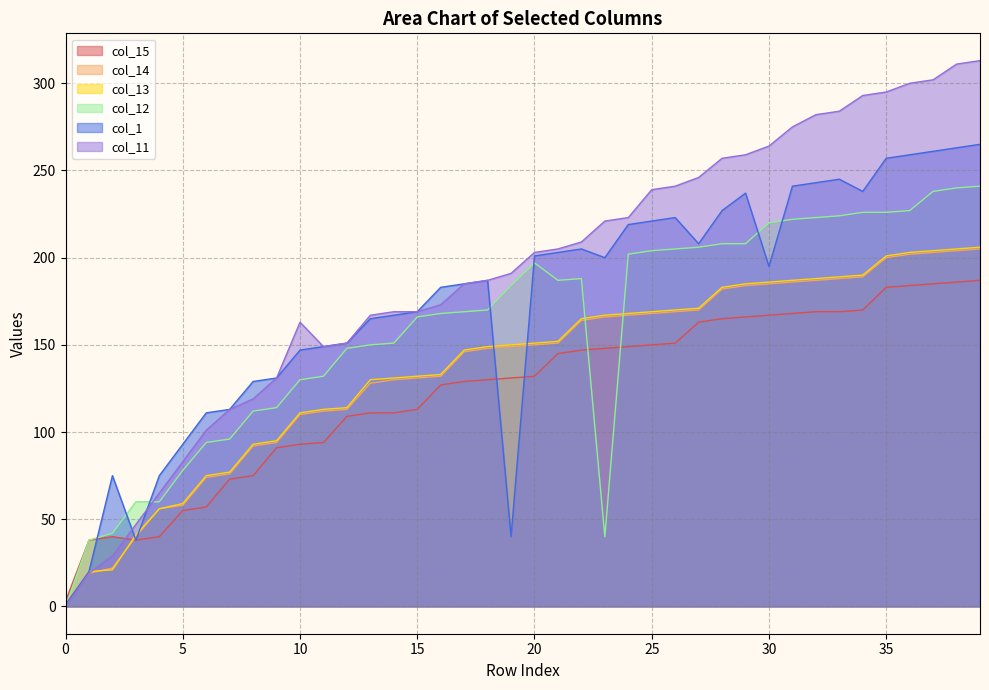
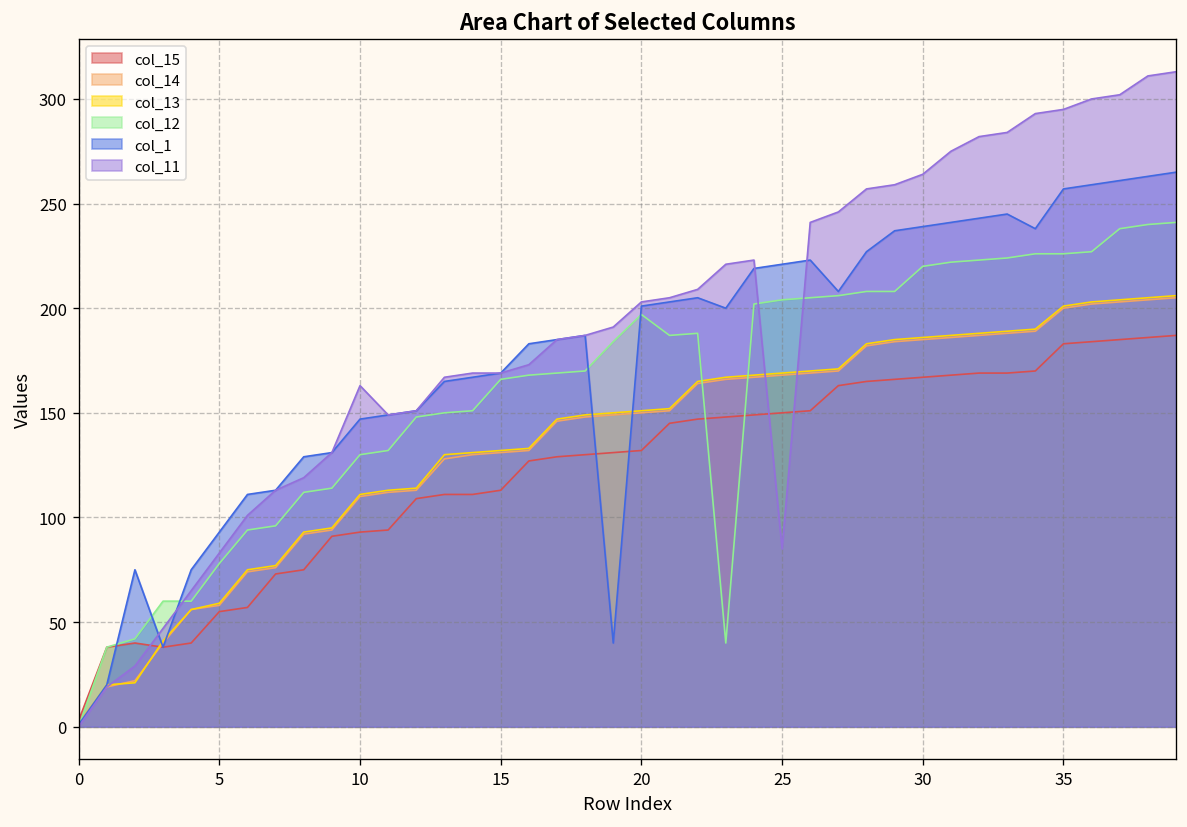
col_11, 25: 239 -> 85
col_1, 30: 195 -> 239
